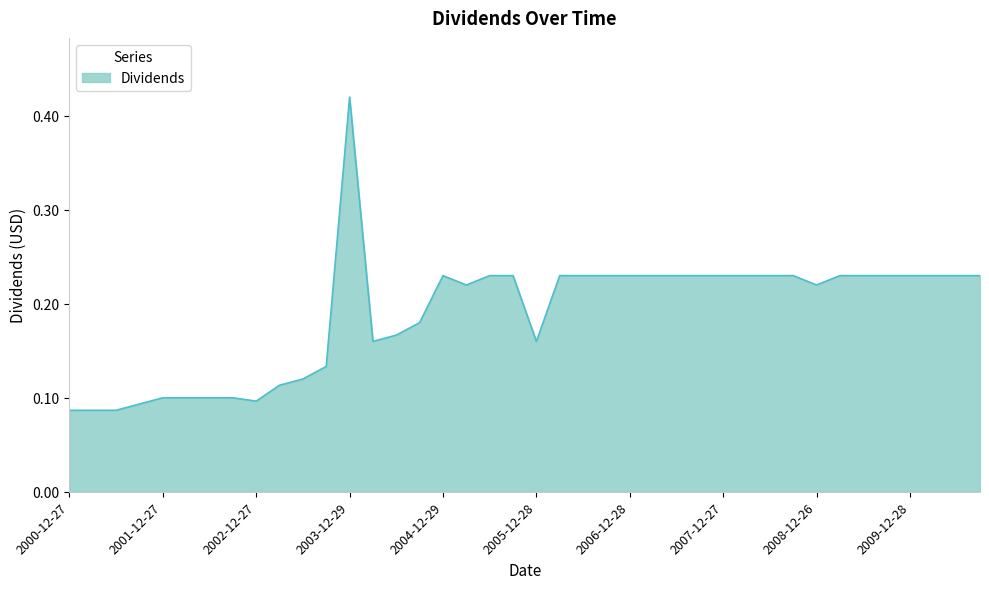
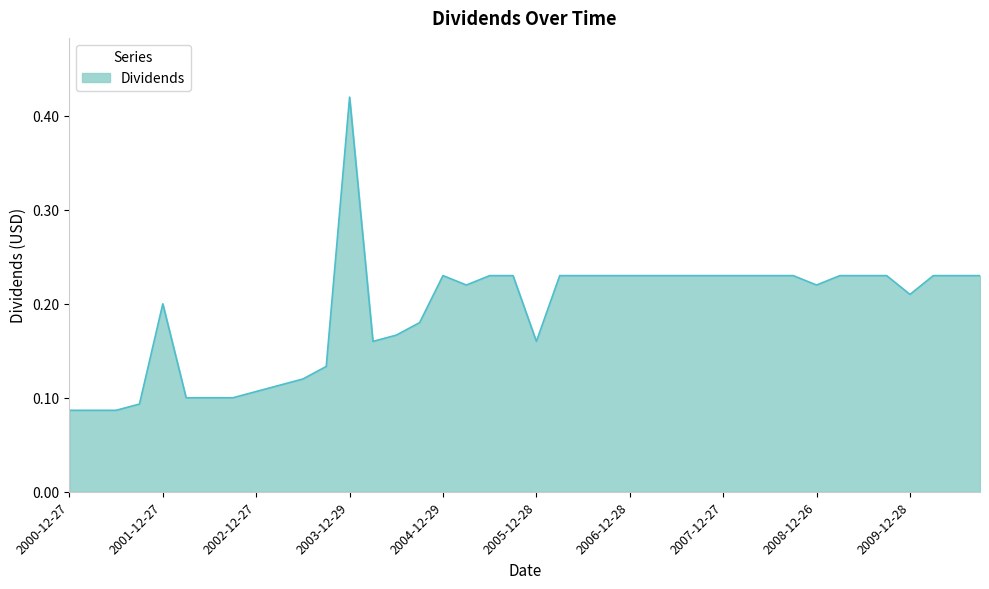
2001-12-27: 0.1 -> 0.2
2002-12-27: 0.10 -> 0.11
2009-12-28: 0.23 -> 0.21
